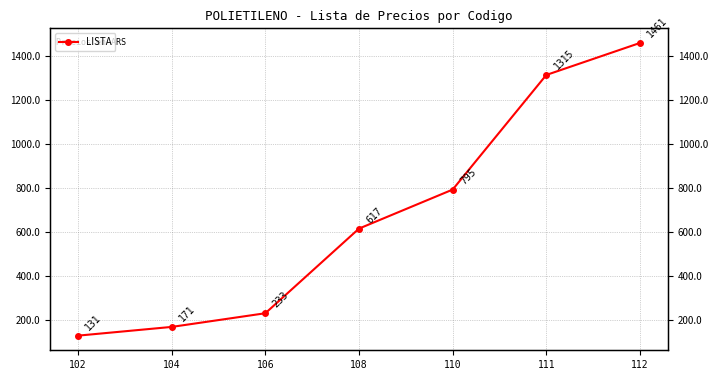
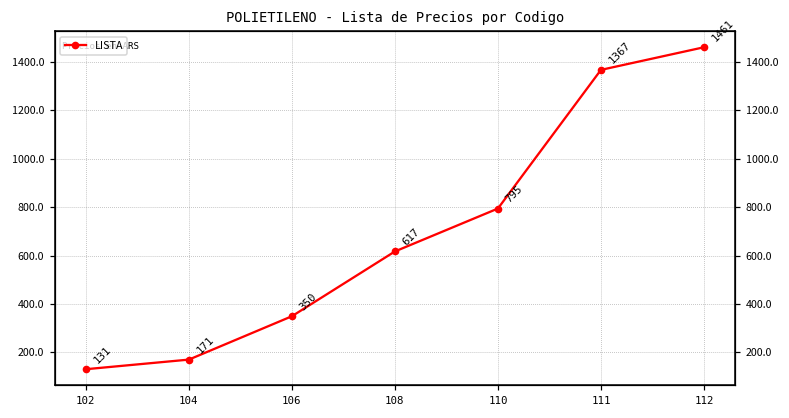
106: 233 -> 350
111: 1315 -> 1367
